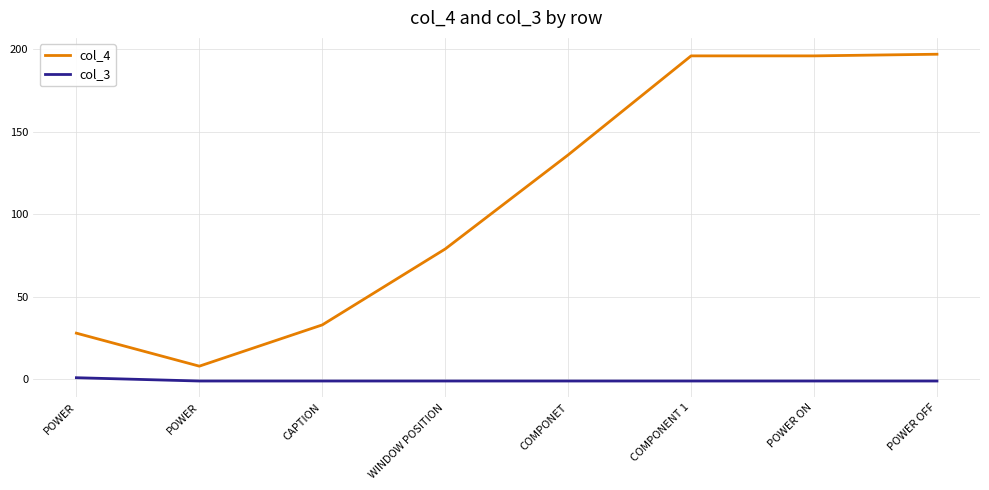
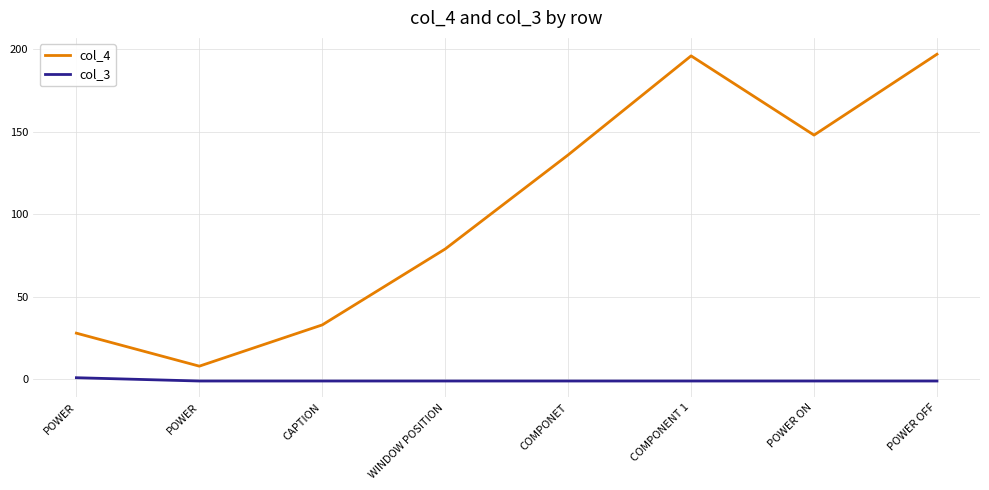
col_4, POWER ON: 196 -> 148
